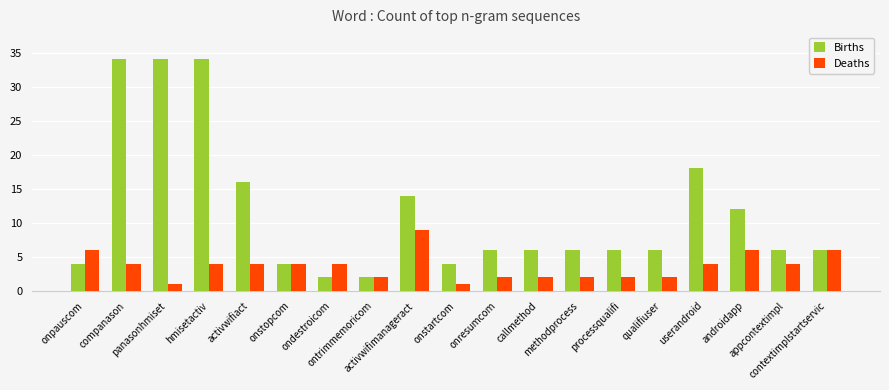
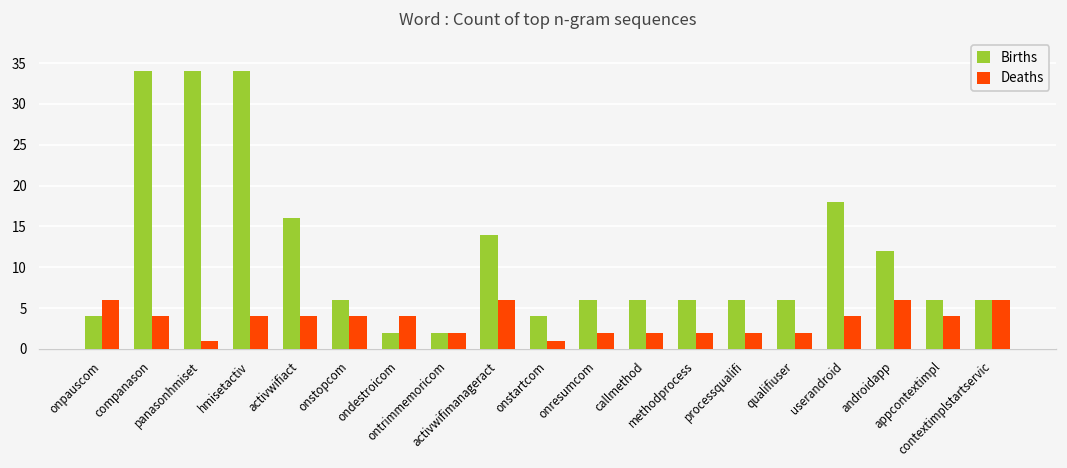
Births, onstopcom: 4 -> 6
Deaths, activwifimanageract: 9 -> 6
